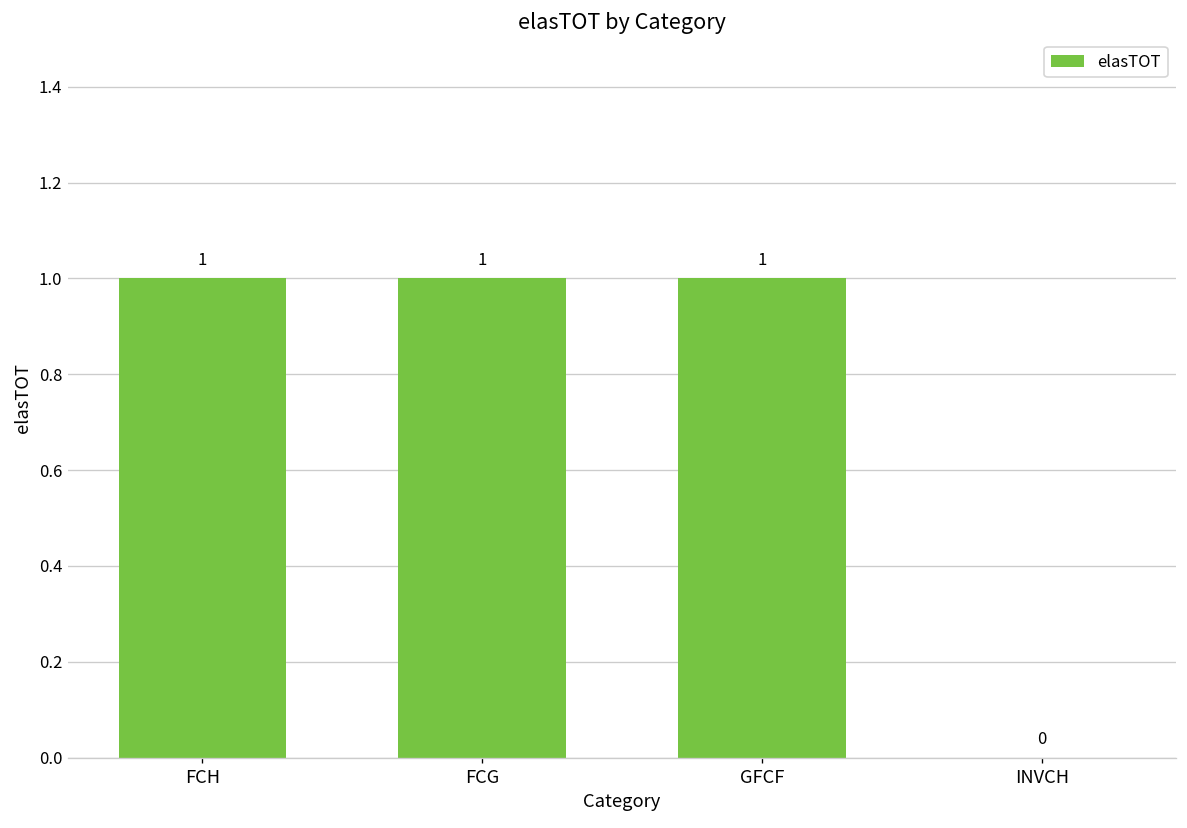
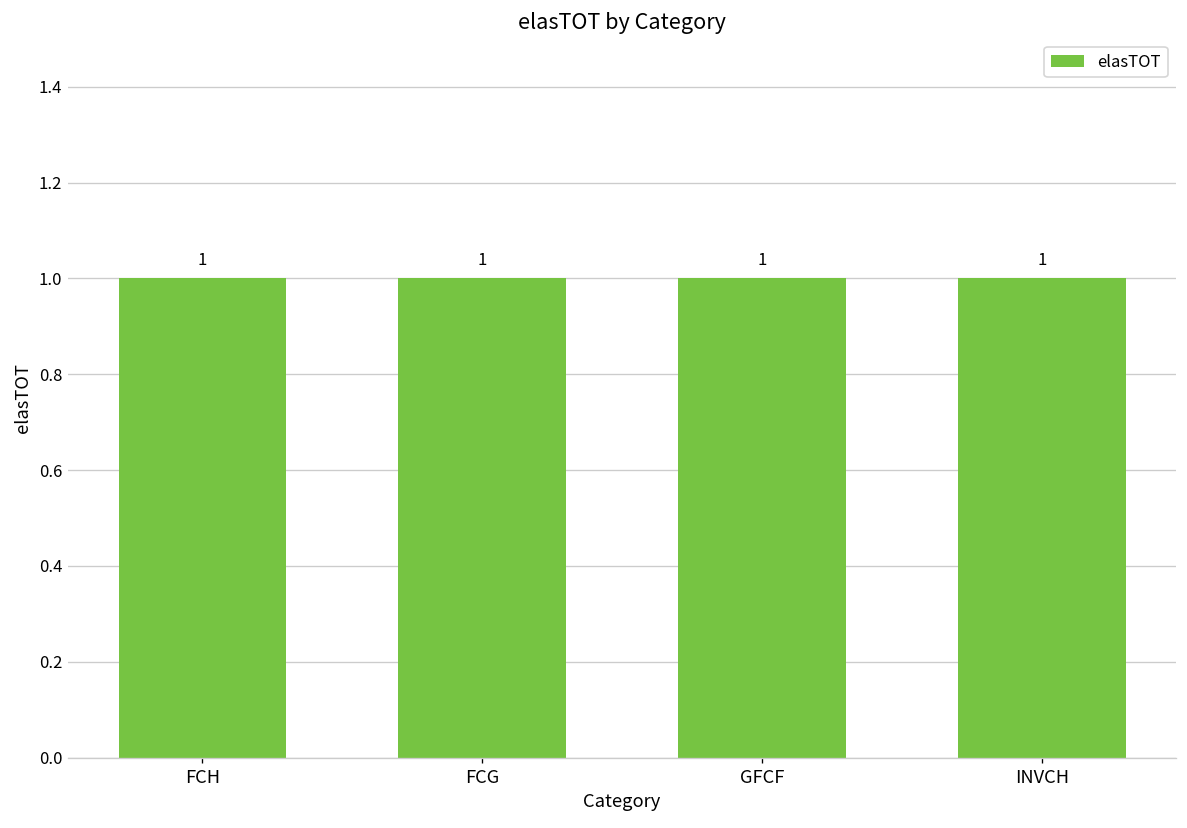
INVCH: 0 -> 1
